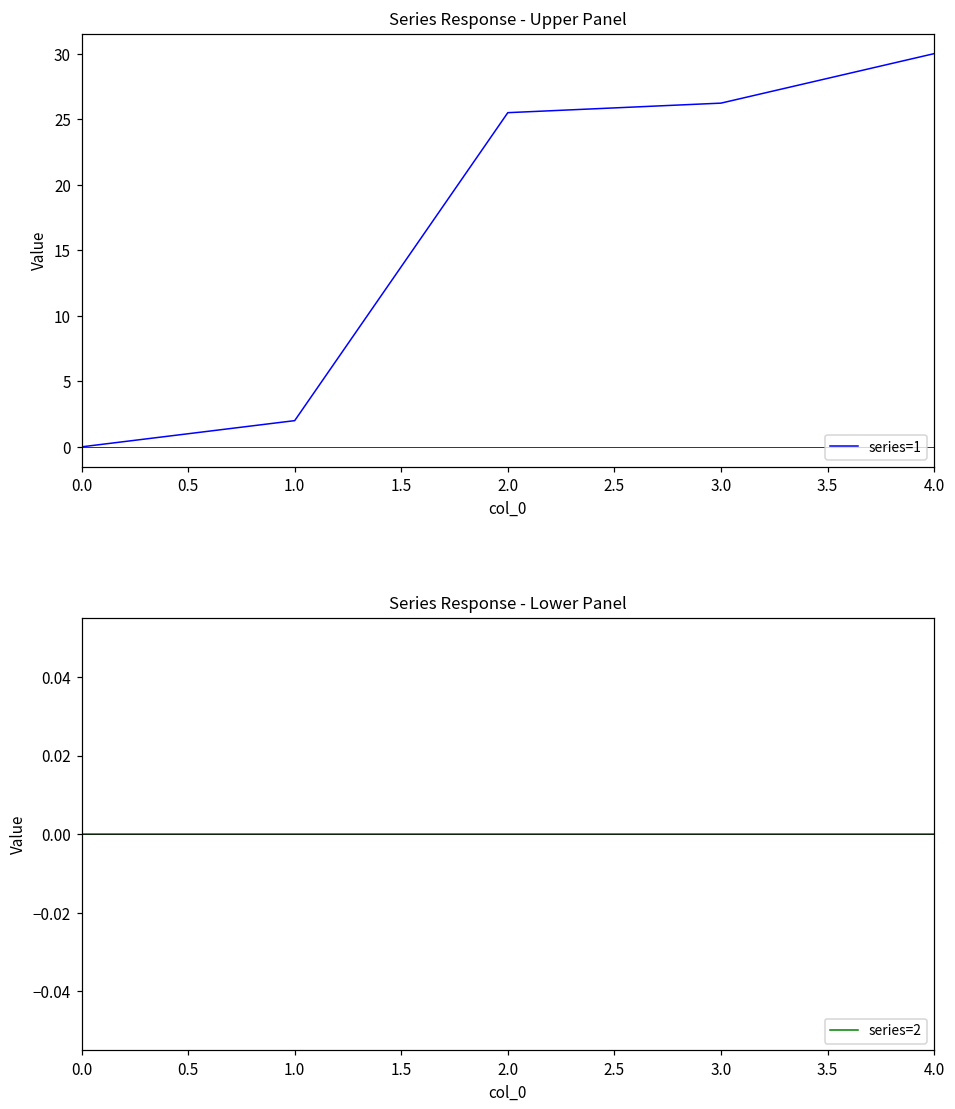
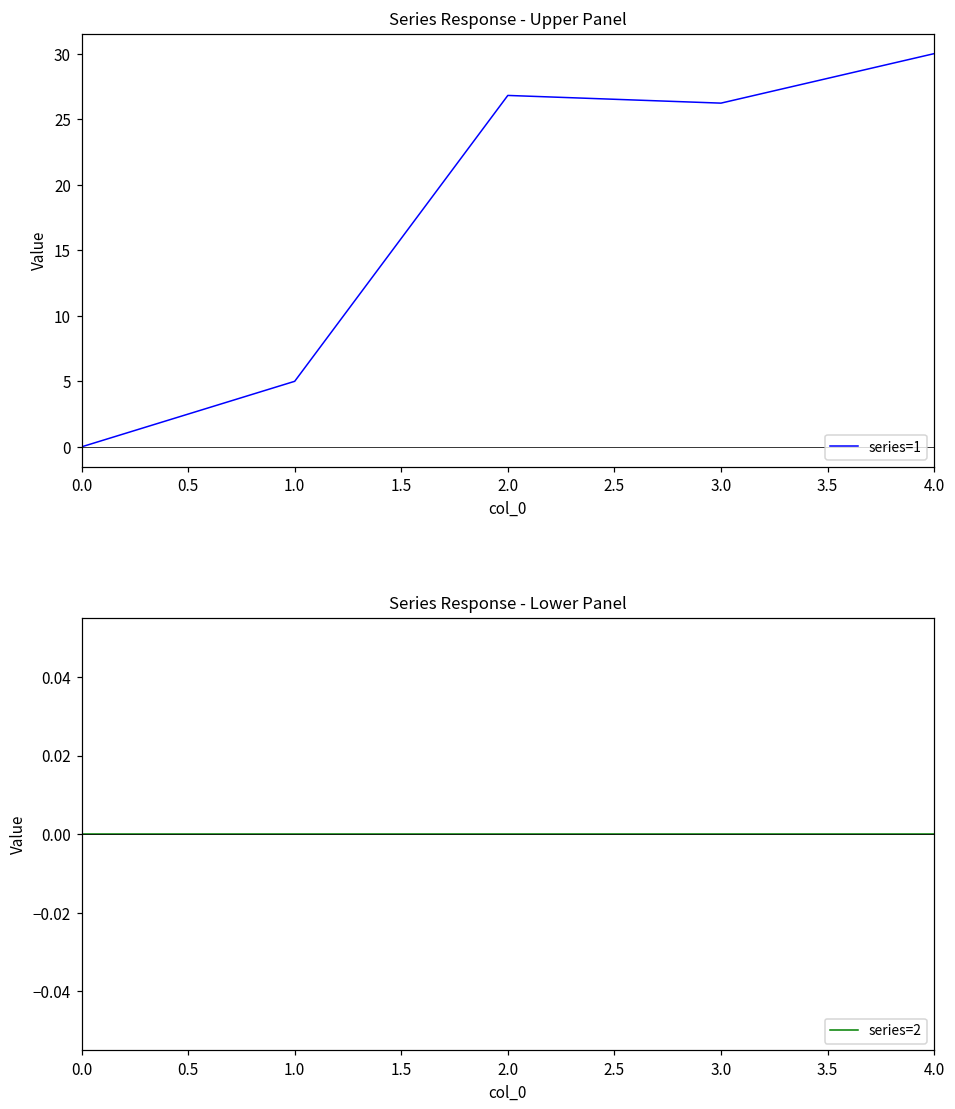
Series Response - Upper Panel, 1.0: 2 -> 5
Series Response - Upper Panel, 2.0: 25.5 -> 26.8
